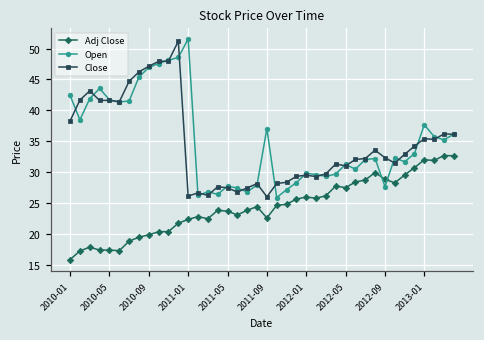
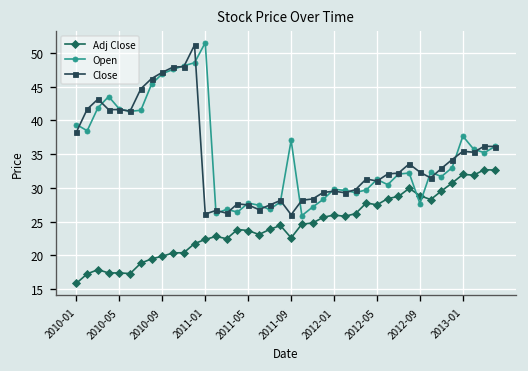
Open, 2010-01: 42 -> 39
